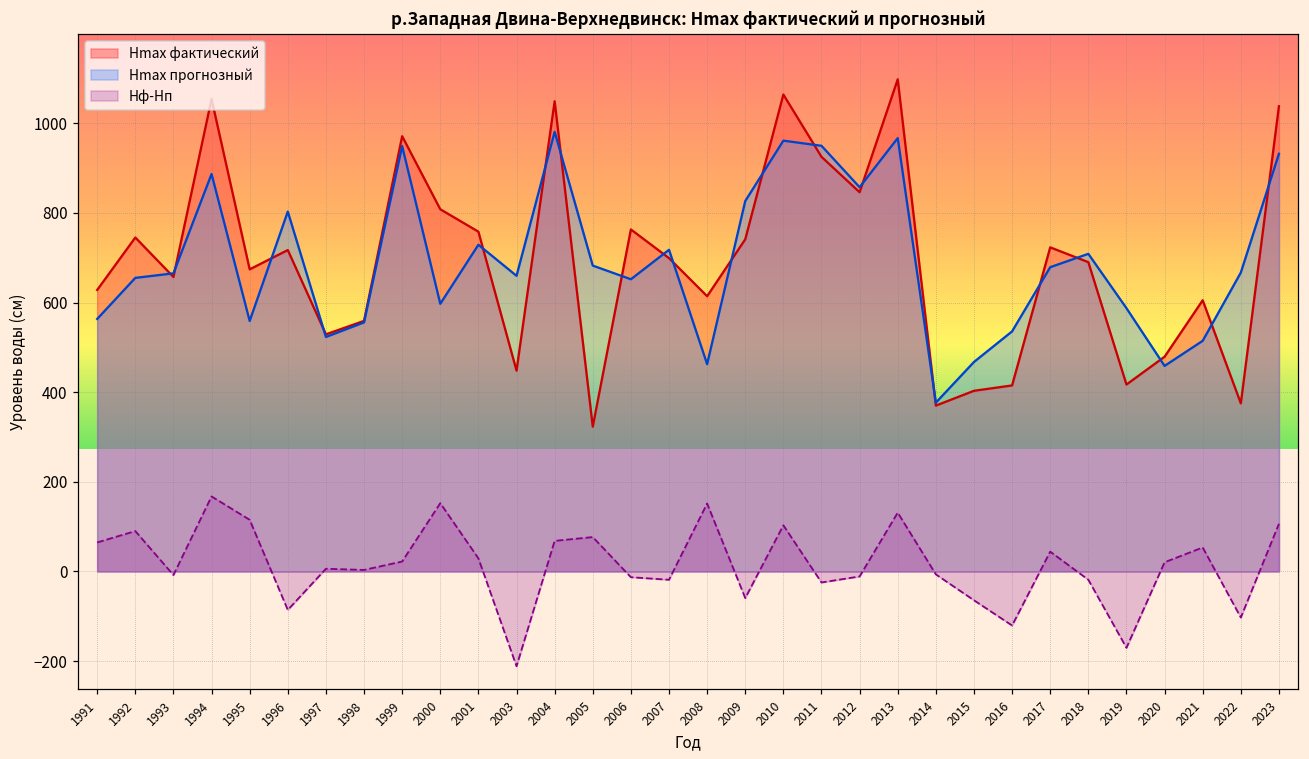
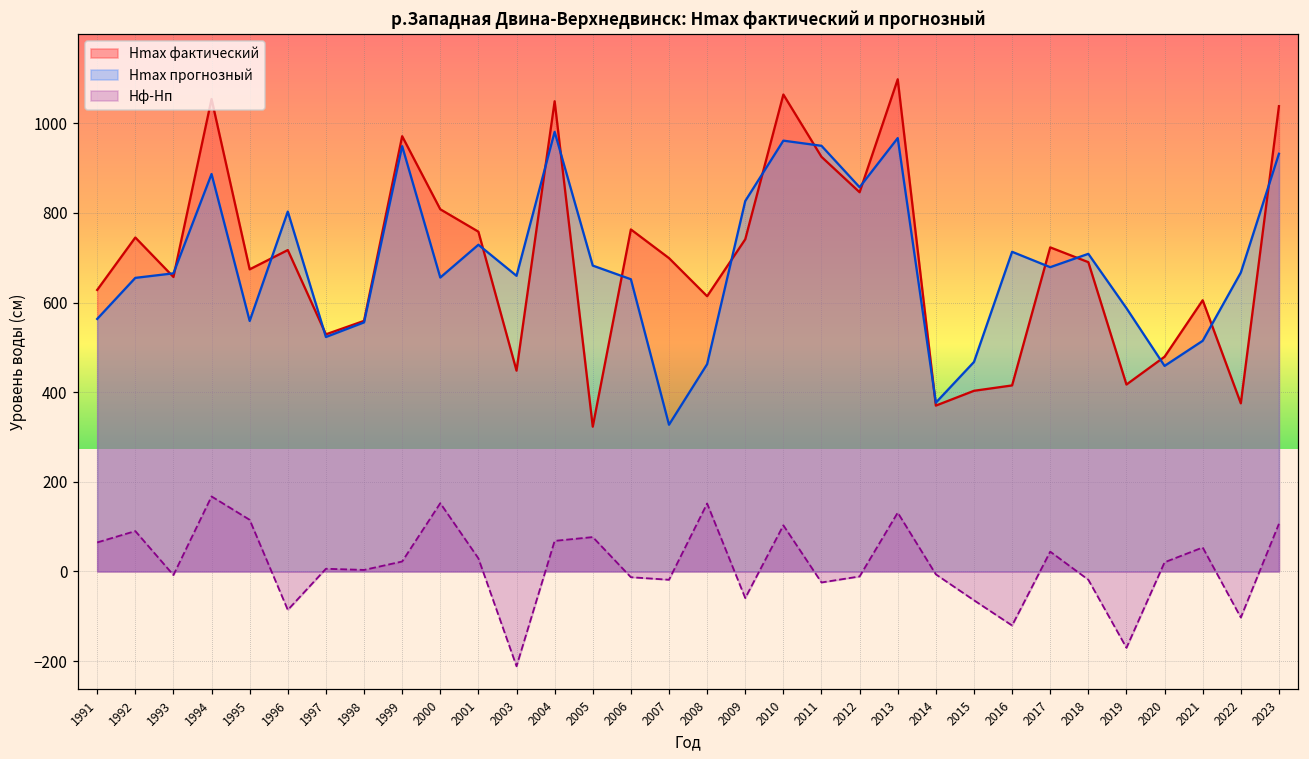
Hmax прогнозный, 2000: 600 -> 660
Hmax прогнозный, 2007: 720 -> 330
Hmax прогнозный, 2016: 540 -> 710
